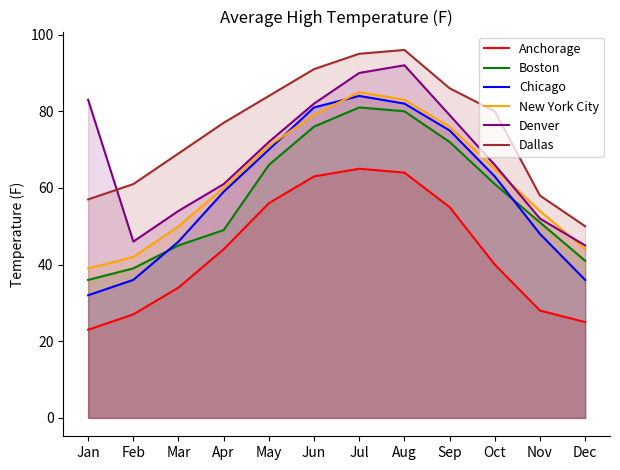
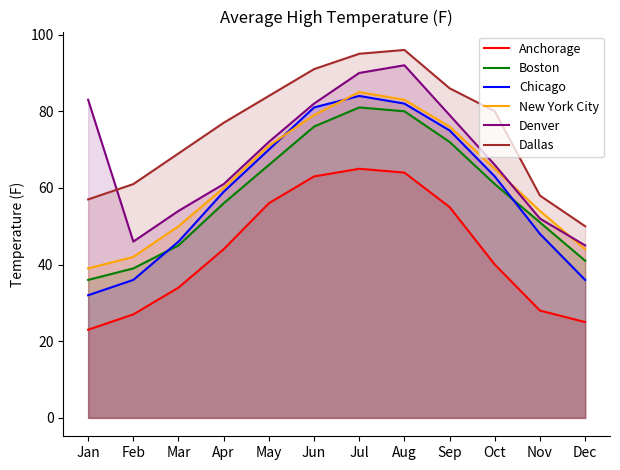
Boston, Apr: 49 -> 56
